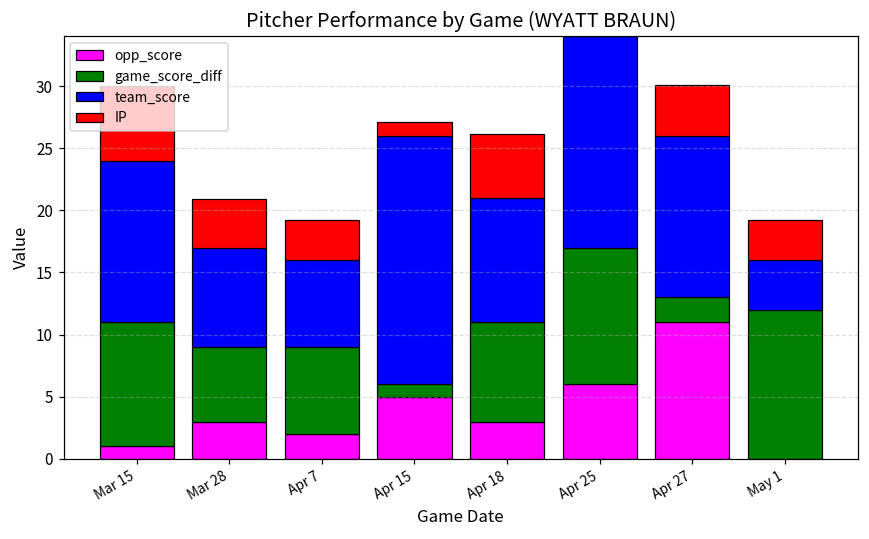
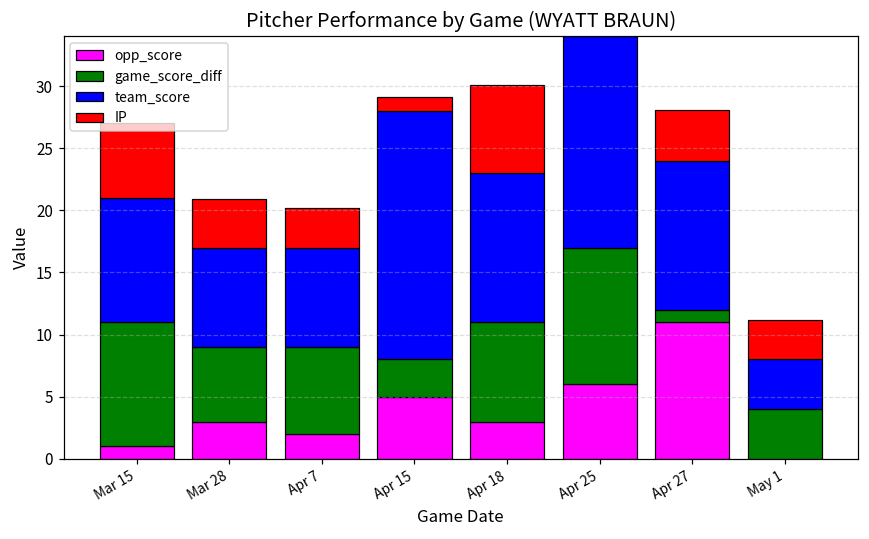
team_score, Mar 15: 13 -> 10
team_score, Apr 7: 7 -> 8
game_score_diff, Apr 15: 1 -> 3
team_score, Apr 18: 10 -> 12
IP, Apr 18: 5.1 -> 7.1
game_score_diff, Apr 27: 2 -> 1
team_score, Apr 27: 13 -> 12
game_score_diff, May 1: 12 -> 4
